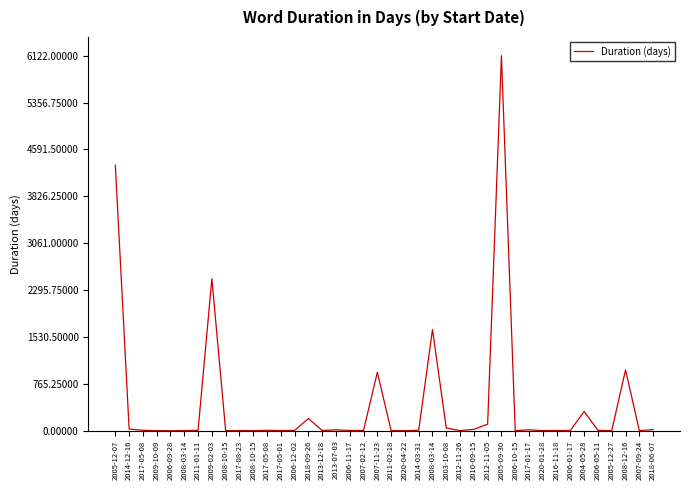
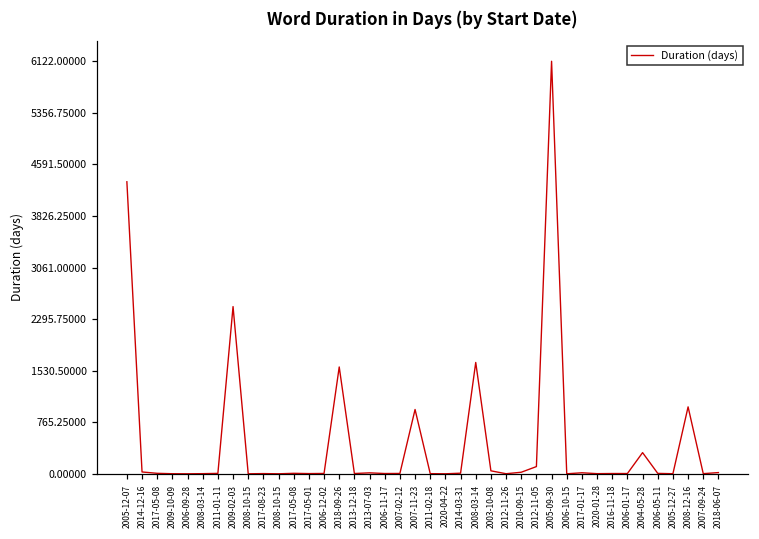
2018-09-26: 200 -> 1600
